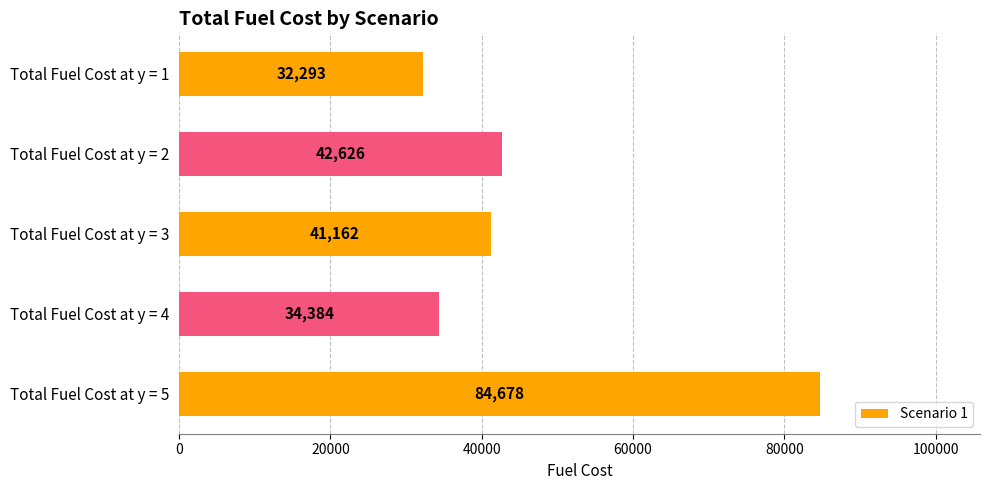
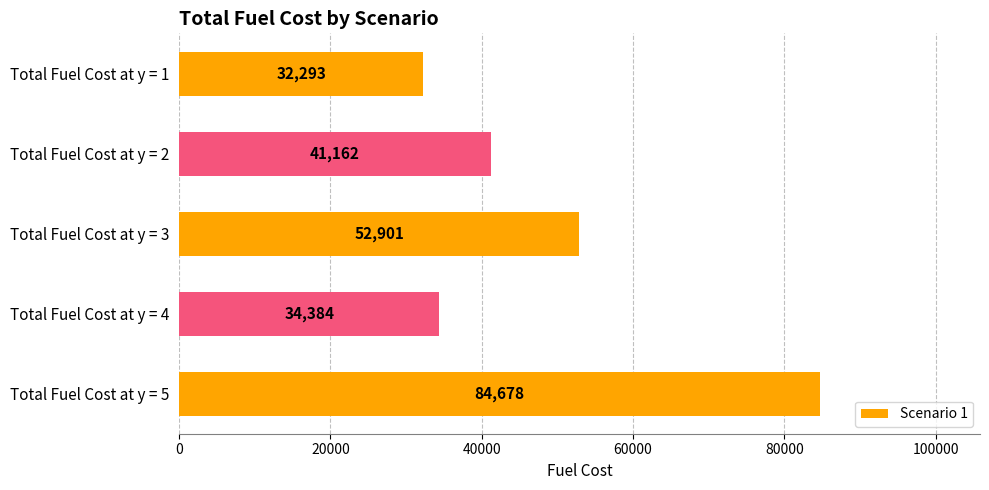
Total Fuel Cost at y = 2: 42,626 -> 41,162
Total Fuel Cost at y = 3: 41,162 -> 52,901
